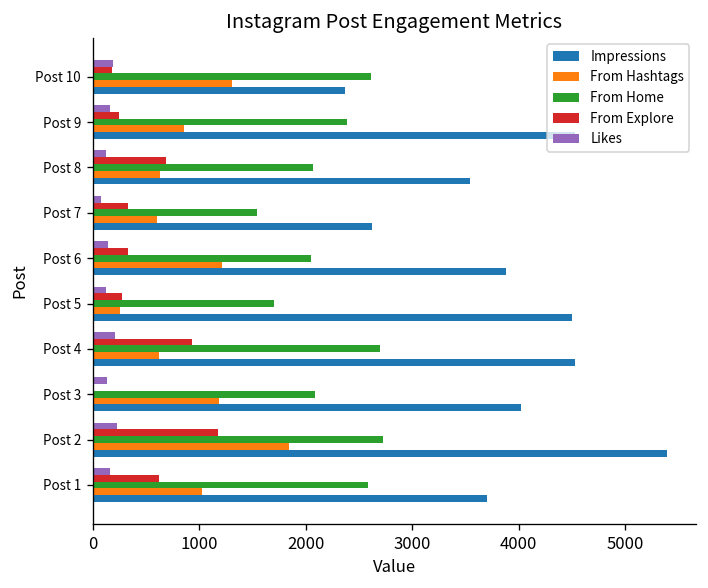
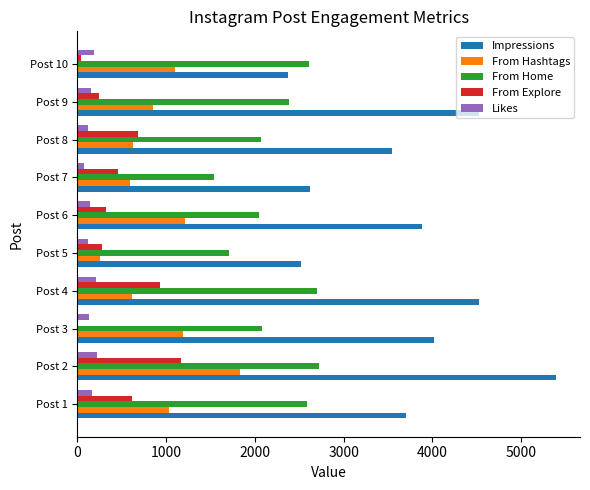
From Explore, Post 10: 200 -> 0
From Hashtags, Post 10: 1300 -> 1100
From Explore, Post 7: 300 -> 500
Impressions, Post 5: 4500 -> 2500
